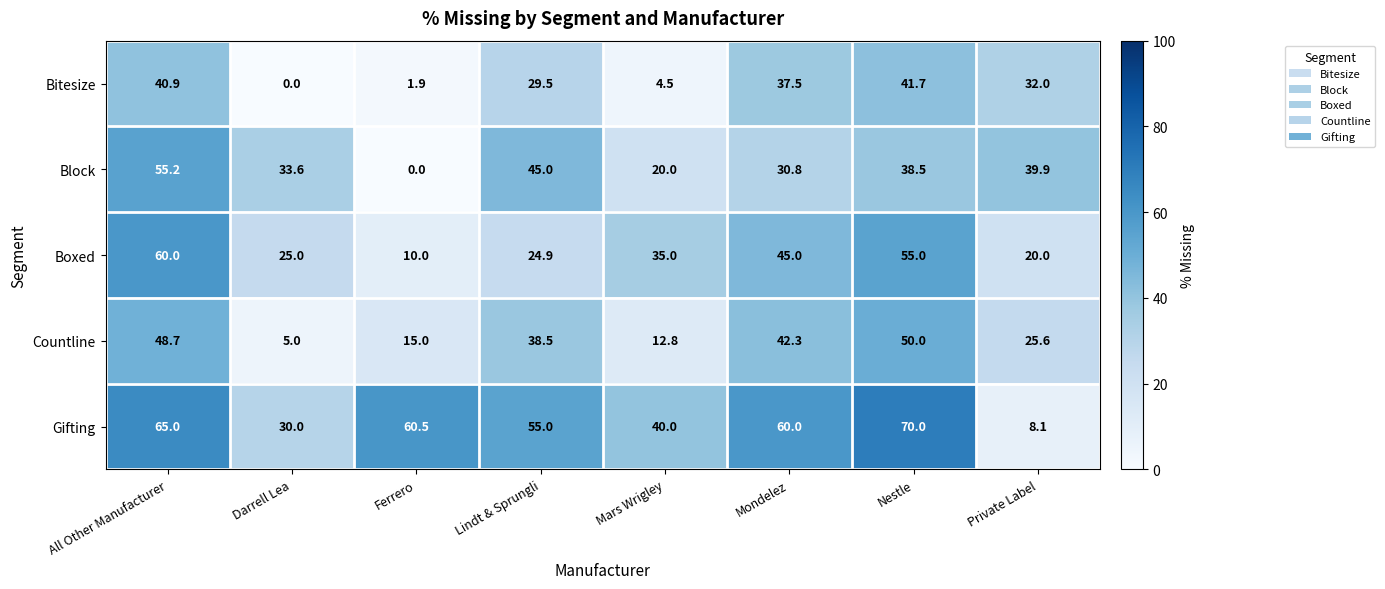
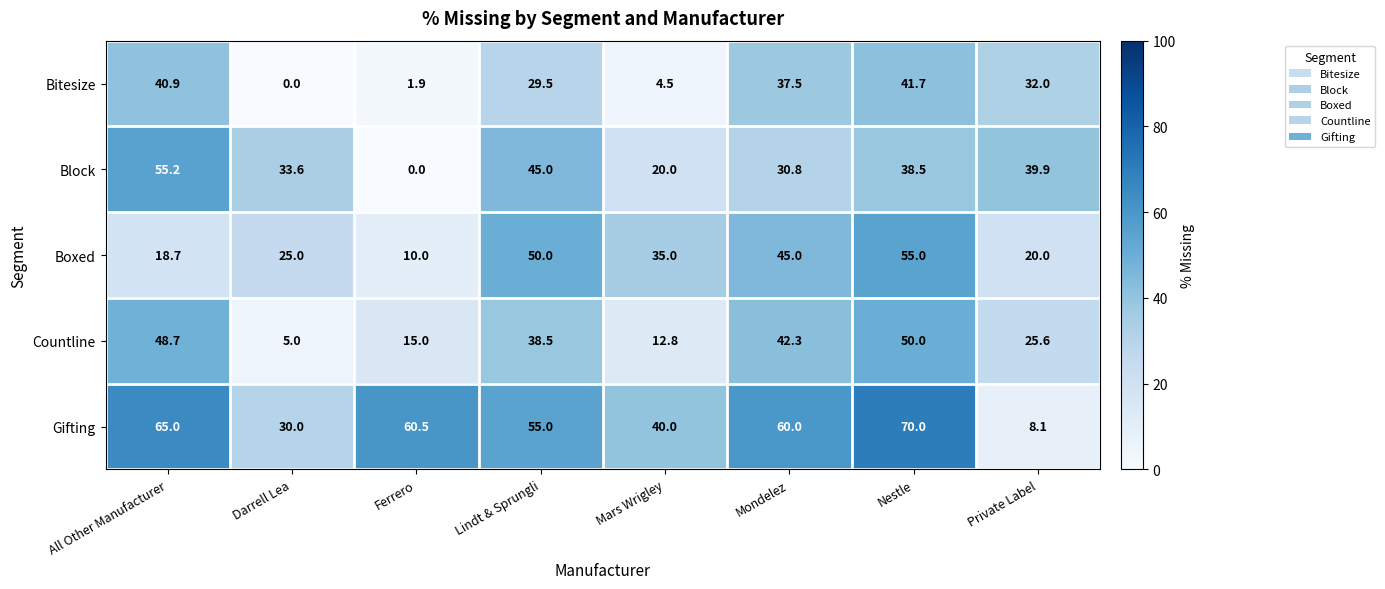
Boxed, All Other Manufacturer: 60.0 -> 18.7
Boxed, Lindt & Sprungli: 24.9 -> 50.0
